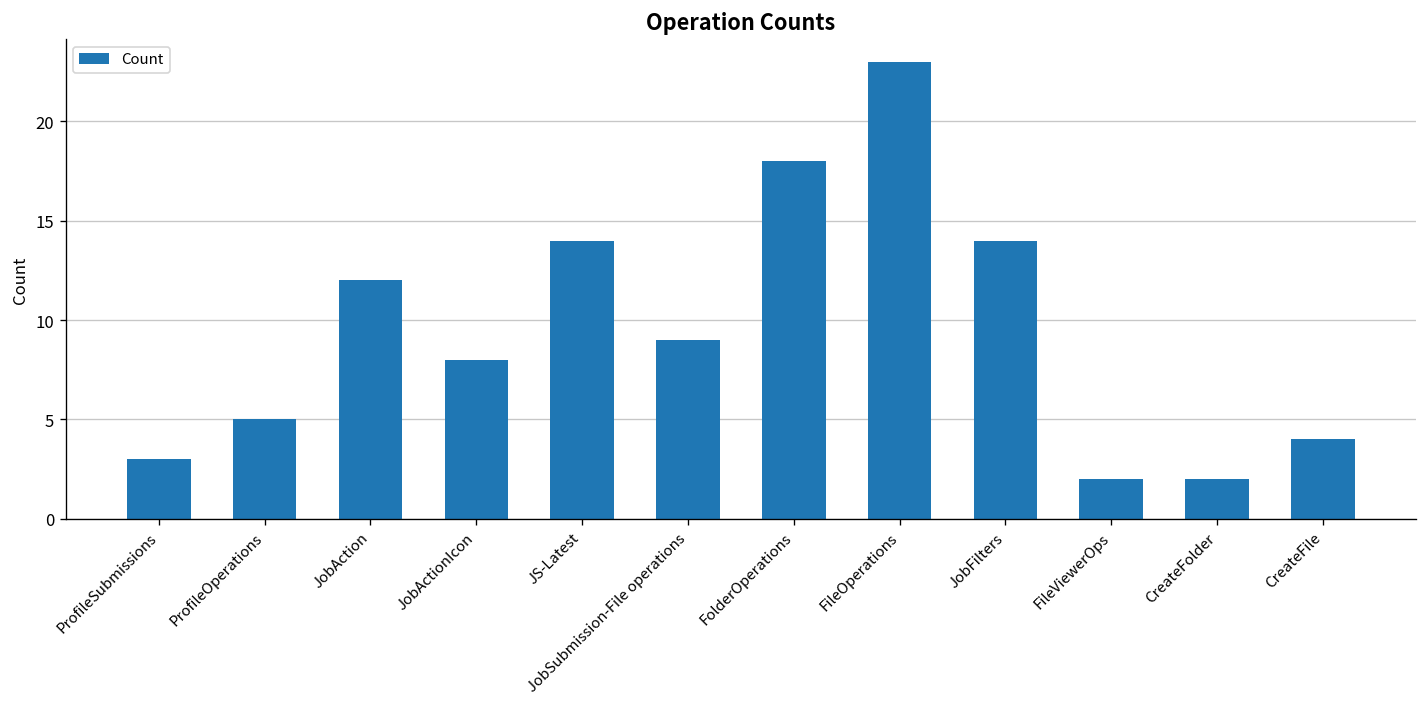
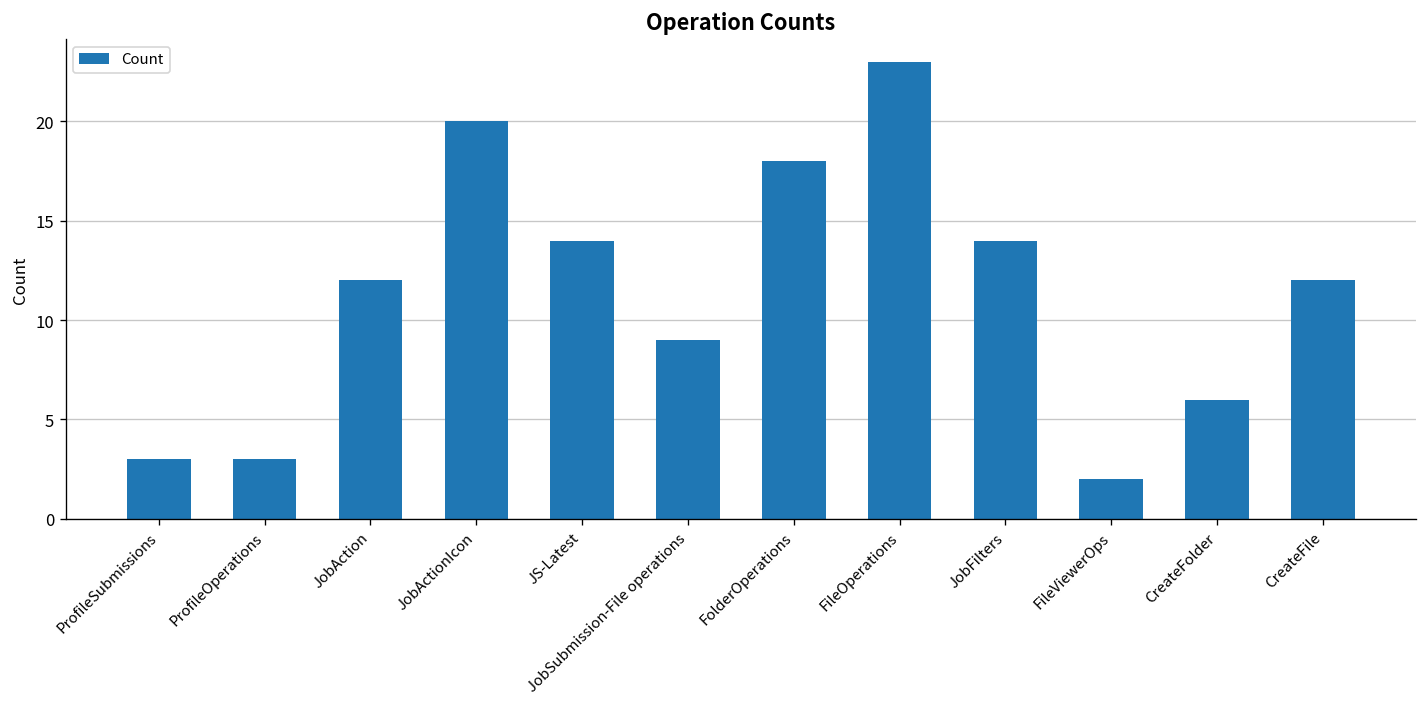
ProfileOperations: 5 -> 3
JobActionIcon: 8 -> 20
CreateFolder: 2 -> 6
CreateFile: 4 -> 12
